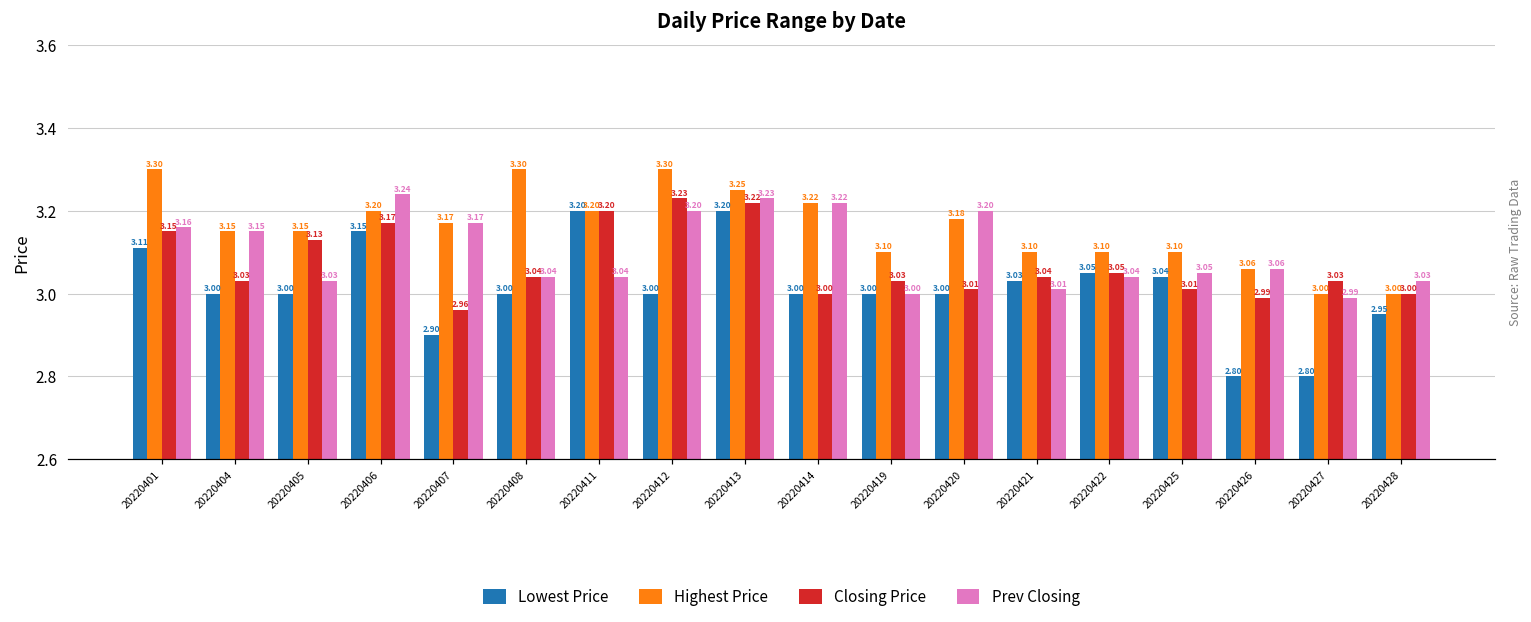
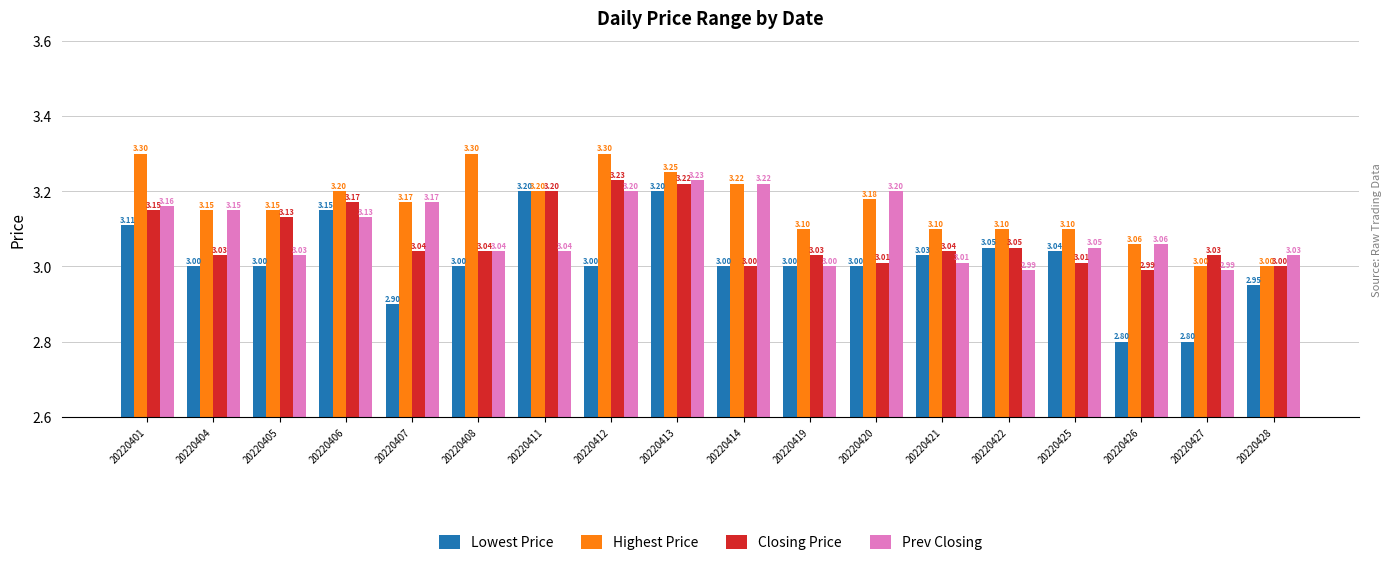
Prev Closing, 20220406: 3.24 -> 3.13
Closing Price, 20220407: 2.96 -> 3.04
Prev Closing, 20220422: 3.04 -> 2.99
